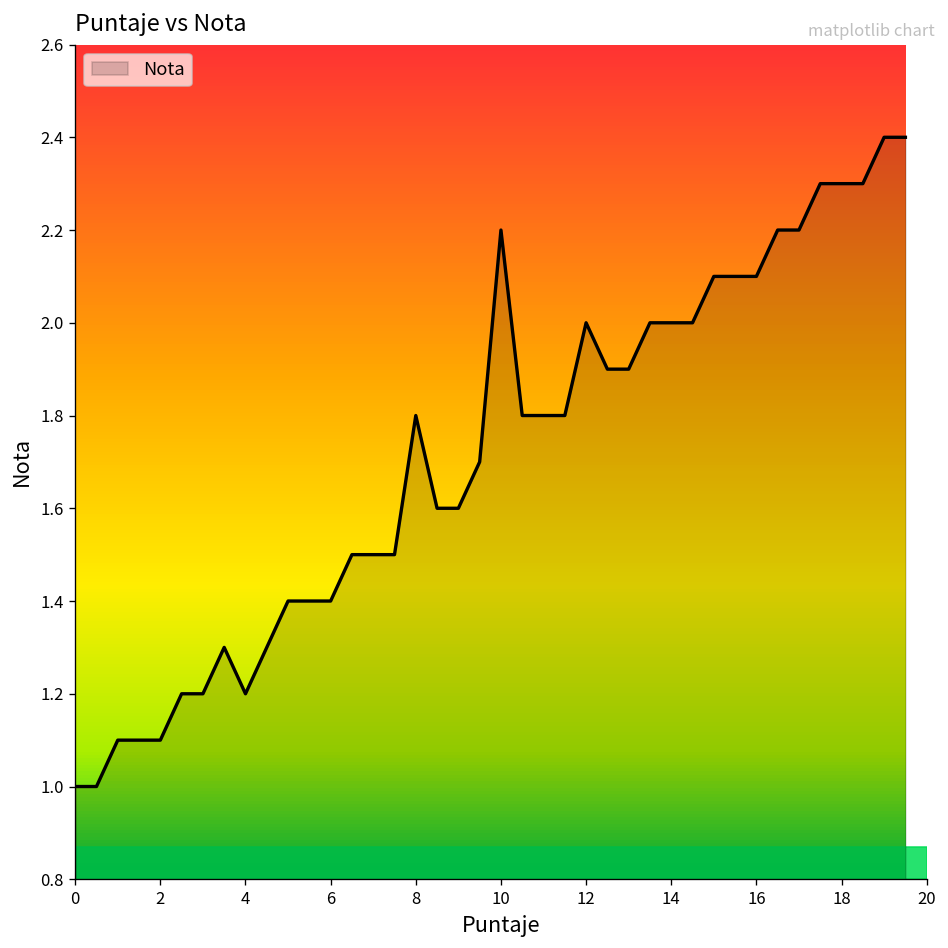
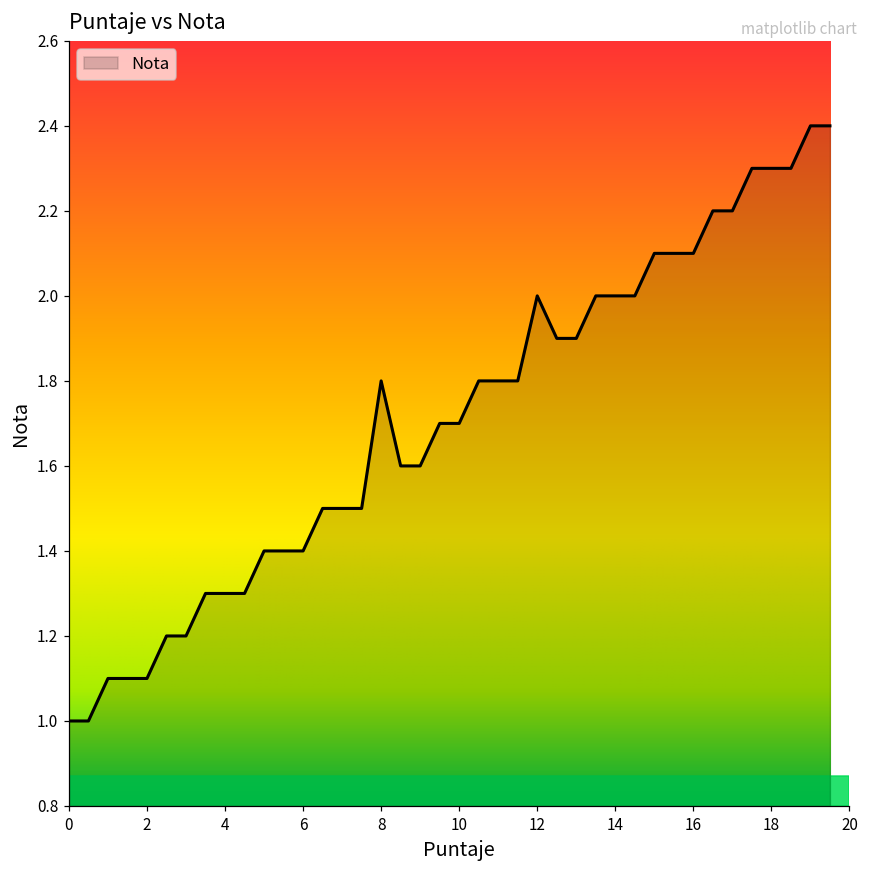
4: 1.2 -> 1.3
10: 2.2 -> 1.7
